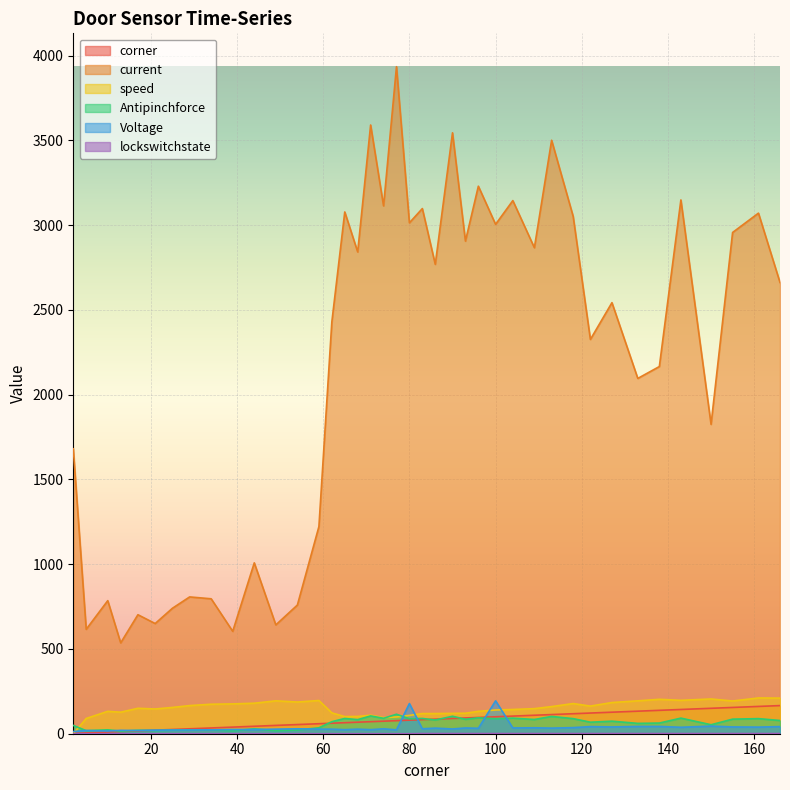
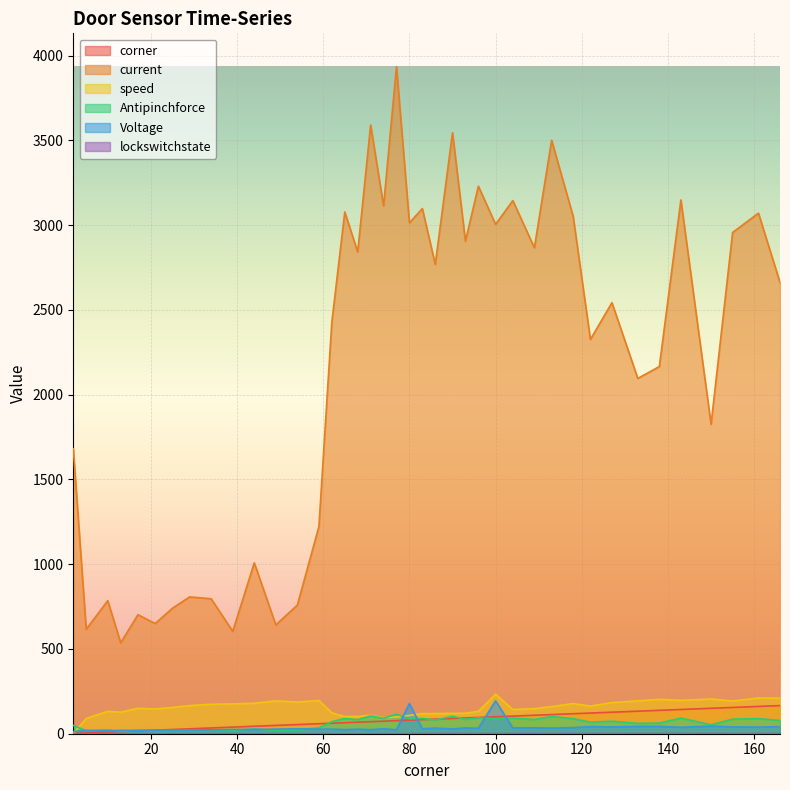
speed, 100: 140 -> 230
